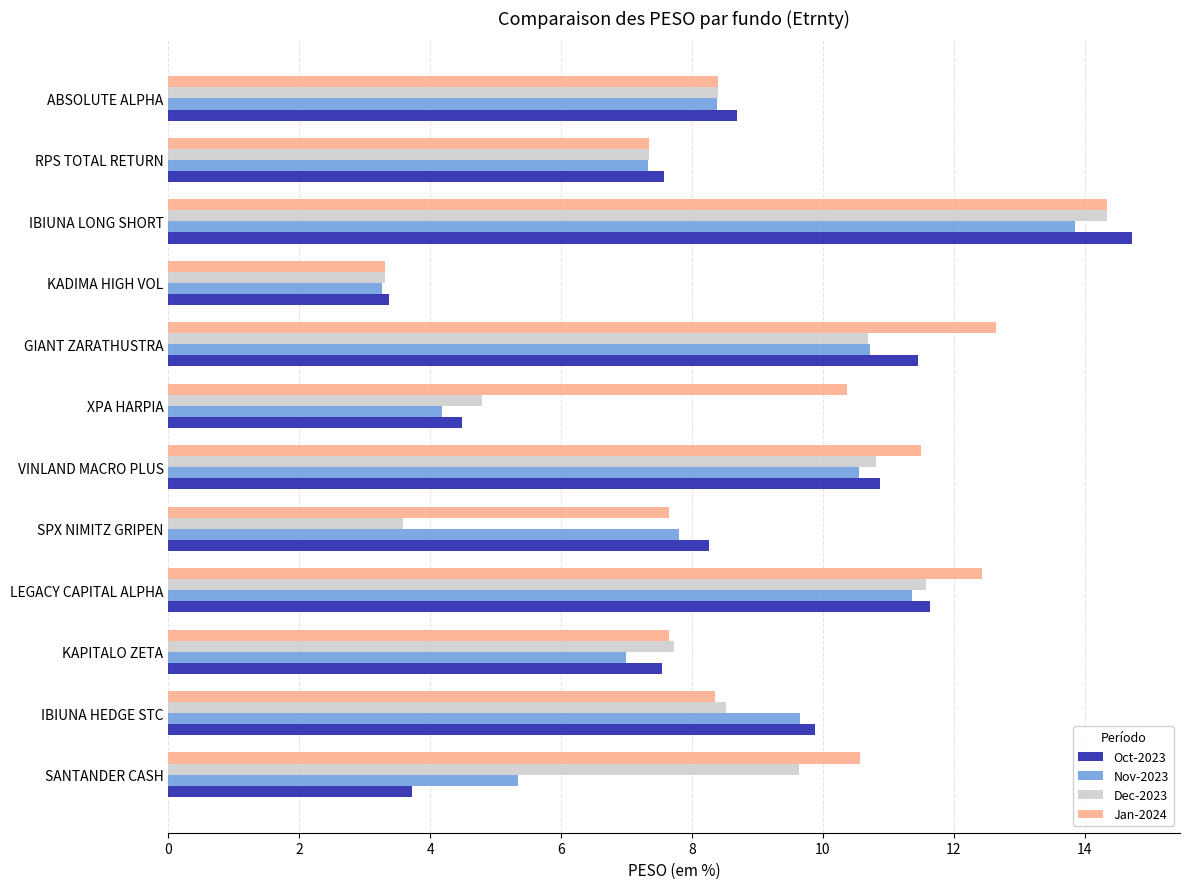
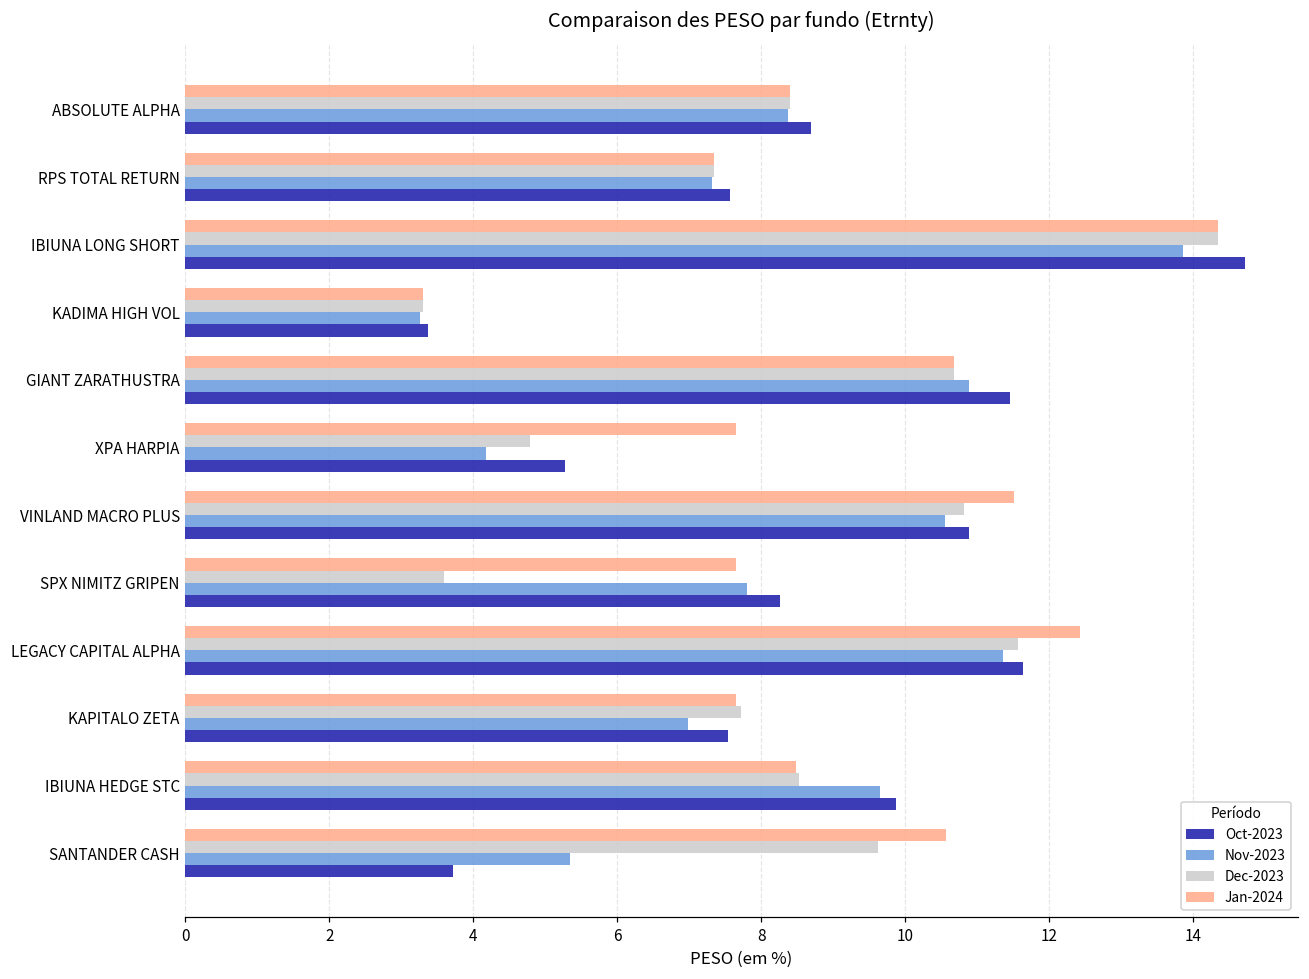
Jan-2024, GIANT ZARATHUSTRA: 12.6 -> 10.7
Nov-2023, GIANT ZARATHUSTRA: 10.7 -> 10.9
Jan-2024, XPA HARPIA: 10.4 -> 7.6
Oct-2023, XPA HARPIA: 4.5 -> 5.3
Jan-2024, IBIUNA HEDGE STC: 8.3 -> 8.5
